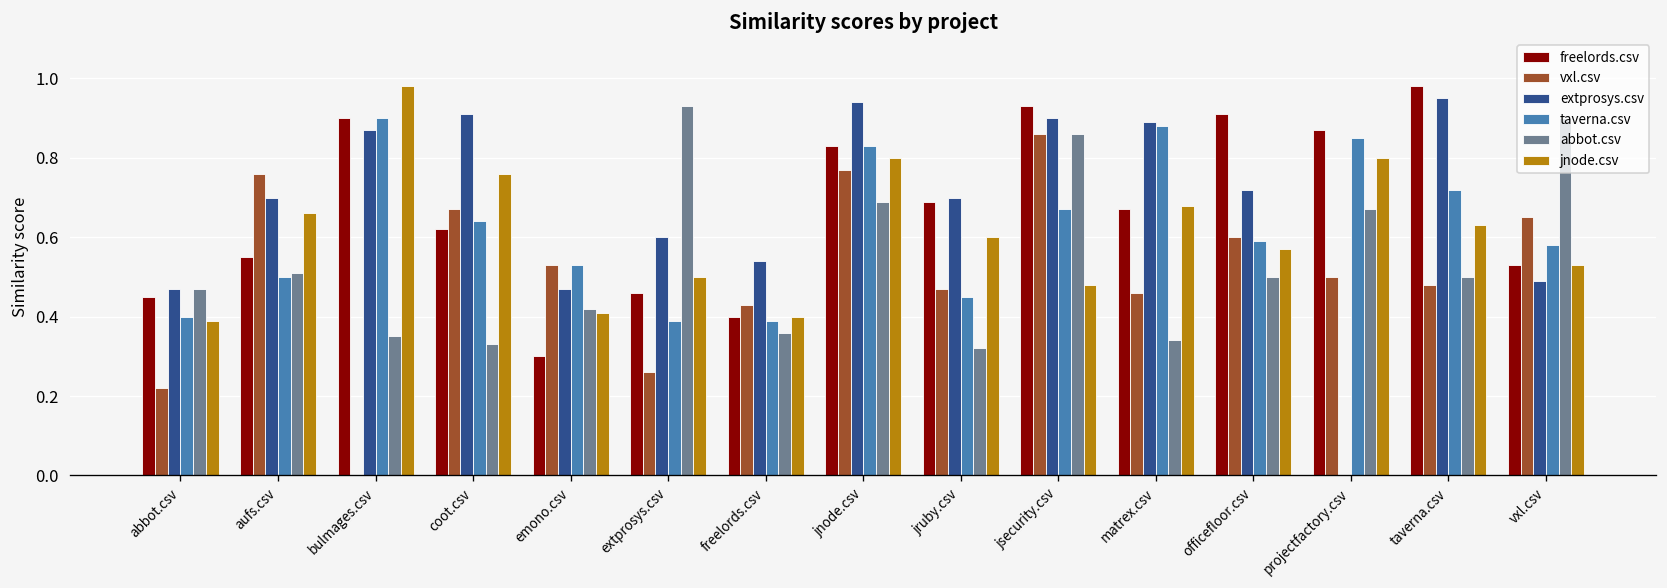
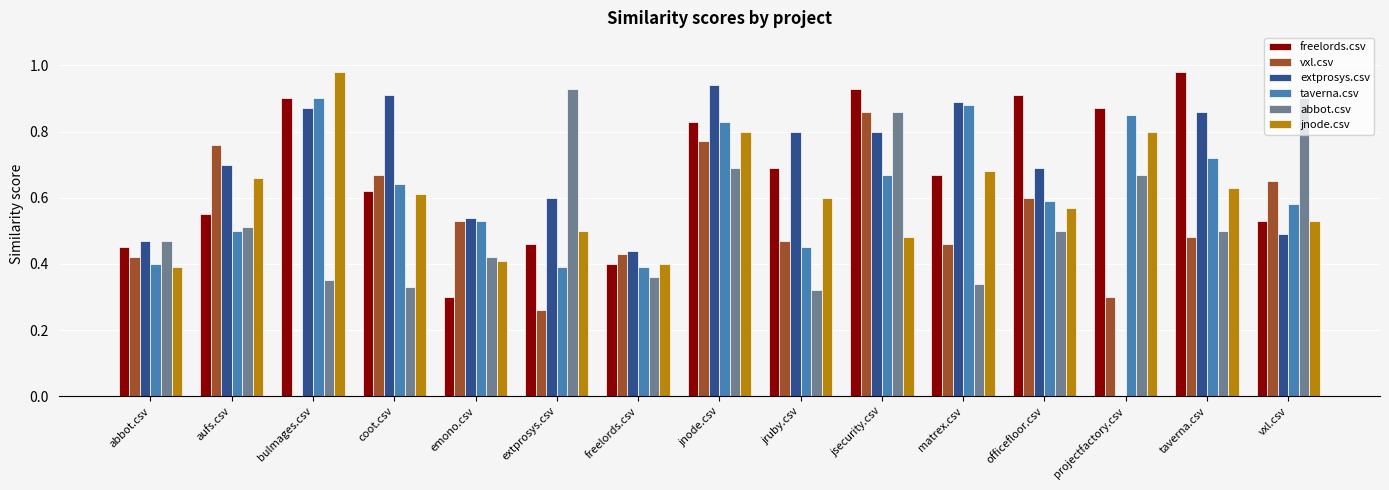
vxl.csv, abbot.csv: 0.22 -> 0.42
jnode.csv, coot.csv: 0.76 -> 0.61
extprosys.csv, emono.csv: 0.47 -> 0.54
extprosys.csv, freelords.csv: 0.54 -> 0.44
extprosys.csv, jruby.csv: 0.7 -> 0.8
extprosys.csv, jsecurity.csv: 0.9 -> 0.8
extprosys.csv, officefloor.csv: 0.72 -> 0.69
vxl.csv, projectfactory.csv: 0.5 -> 0.3
extprosys.csv, taverna.csv: 0.95 -> 0.86
